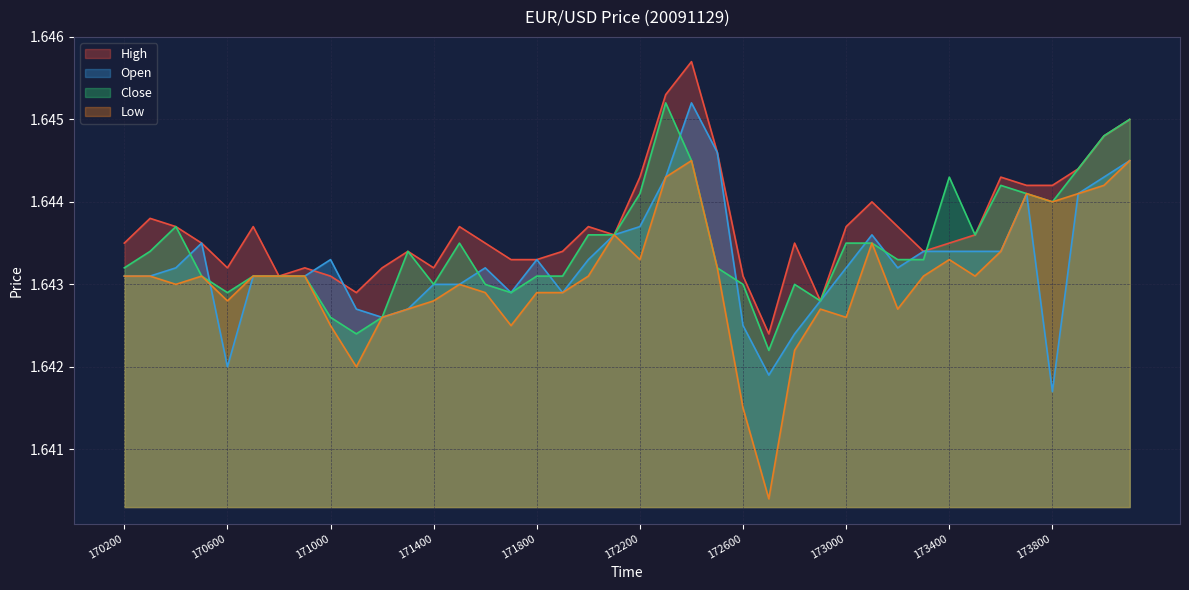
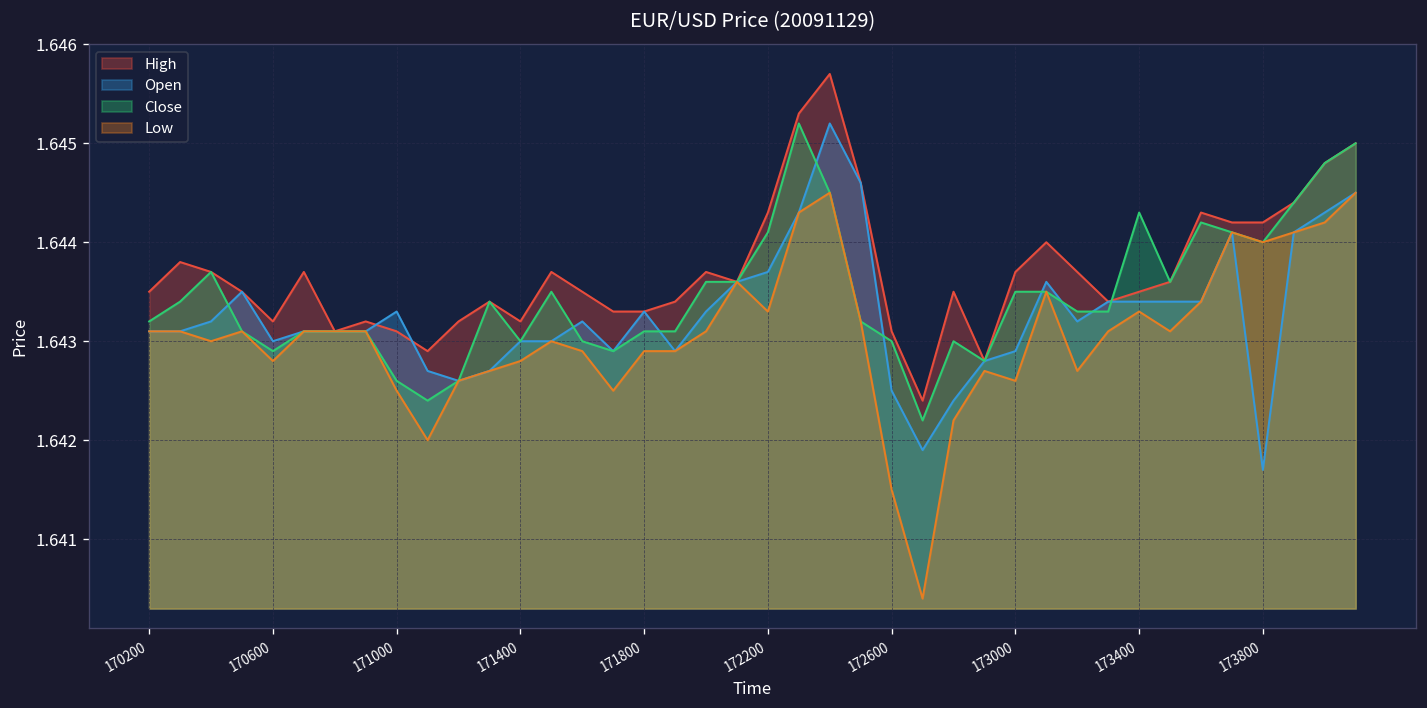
Open, 170600: 1.642 -> 1.643
Open, 173000: 1.6432 -> 1.6429
